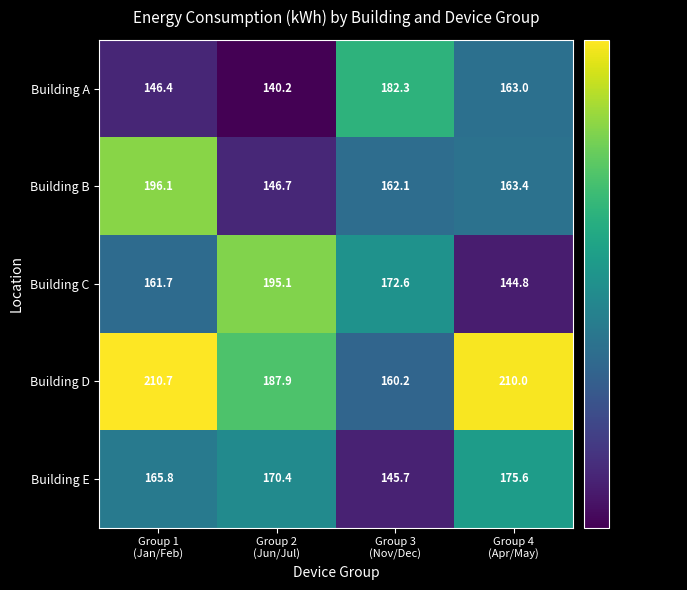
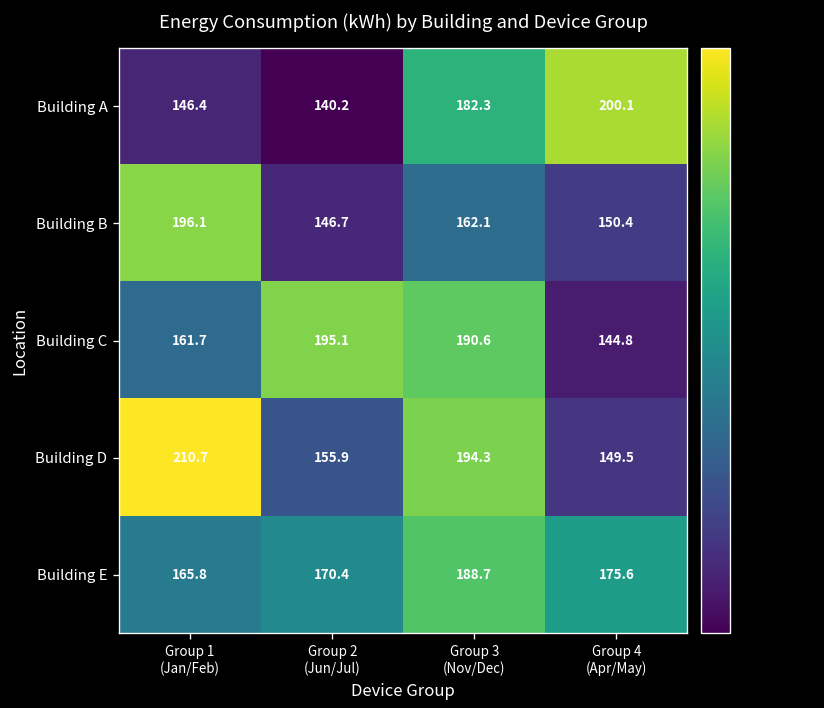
Building A, Group 4 (Apr/May): 163.0 -> 200.1
Building B, Group 4 (Apr/May): 163.4 -> 150.4
Building C, Group 3 (Nov/Dec): 172.6 -> 190.6
Building D, Group 2 (Jun/Jul): 187.9 -> 155.9
Building D, Group 3 (Nov/Dec): 160.2 -> 194.3
Building D, Group 4 (Apr/May): 210.0 -> 149.5
Building E, Group 3 (Nov/Dec): 145.7 -> 188.7
